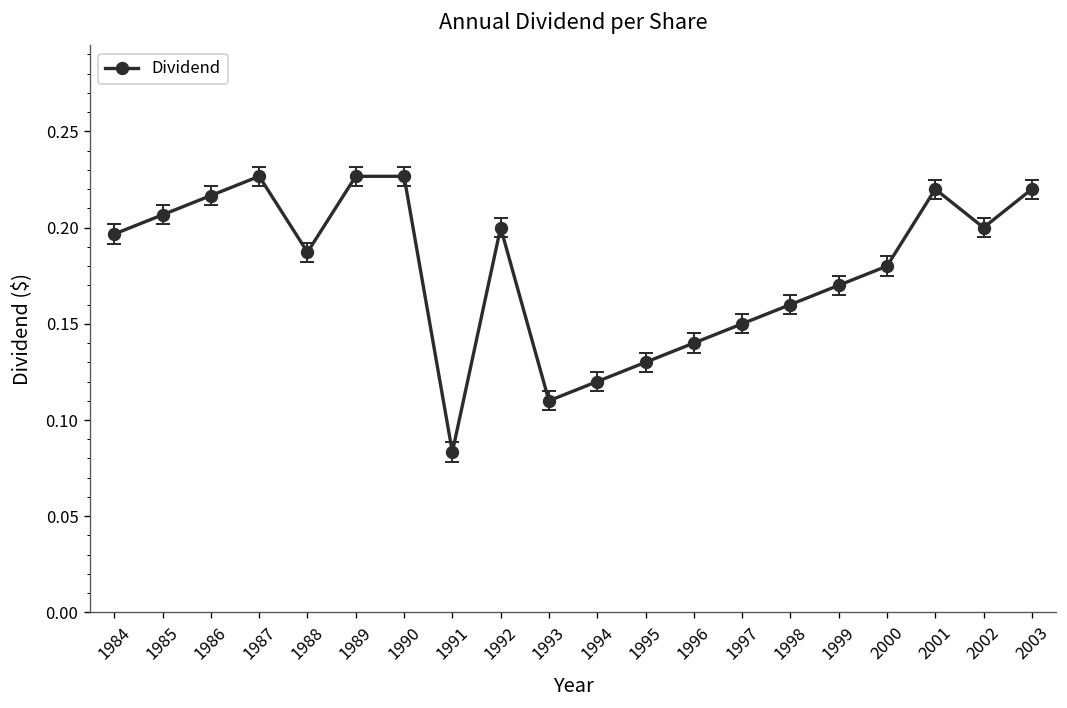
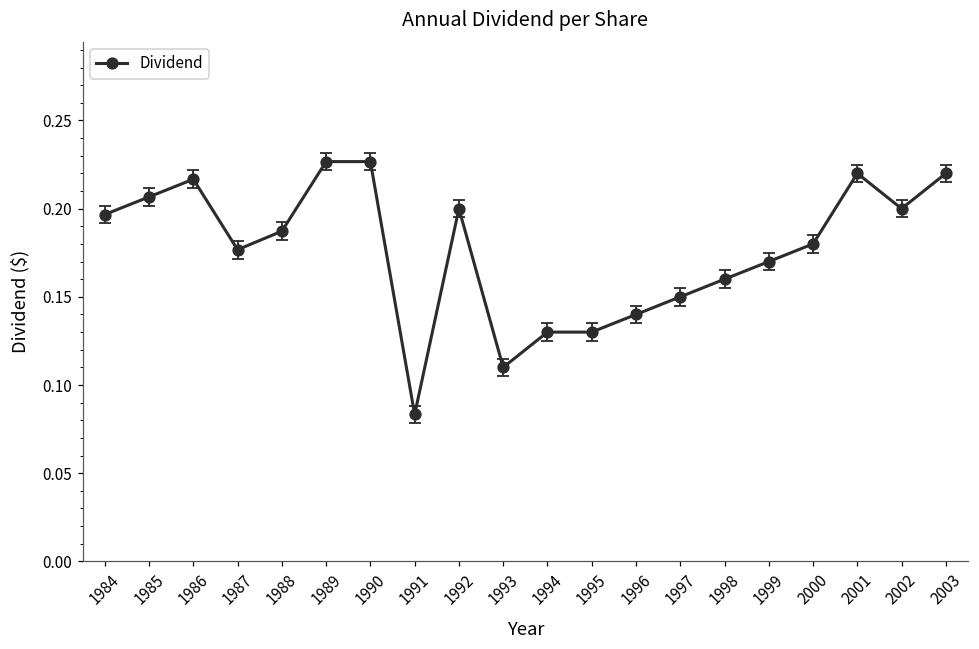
Dividend, 1987: 0.227 -> 0.177
Dividend, 1994: 0.12 -> 0.13
